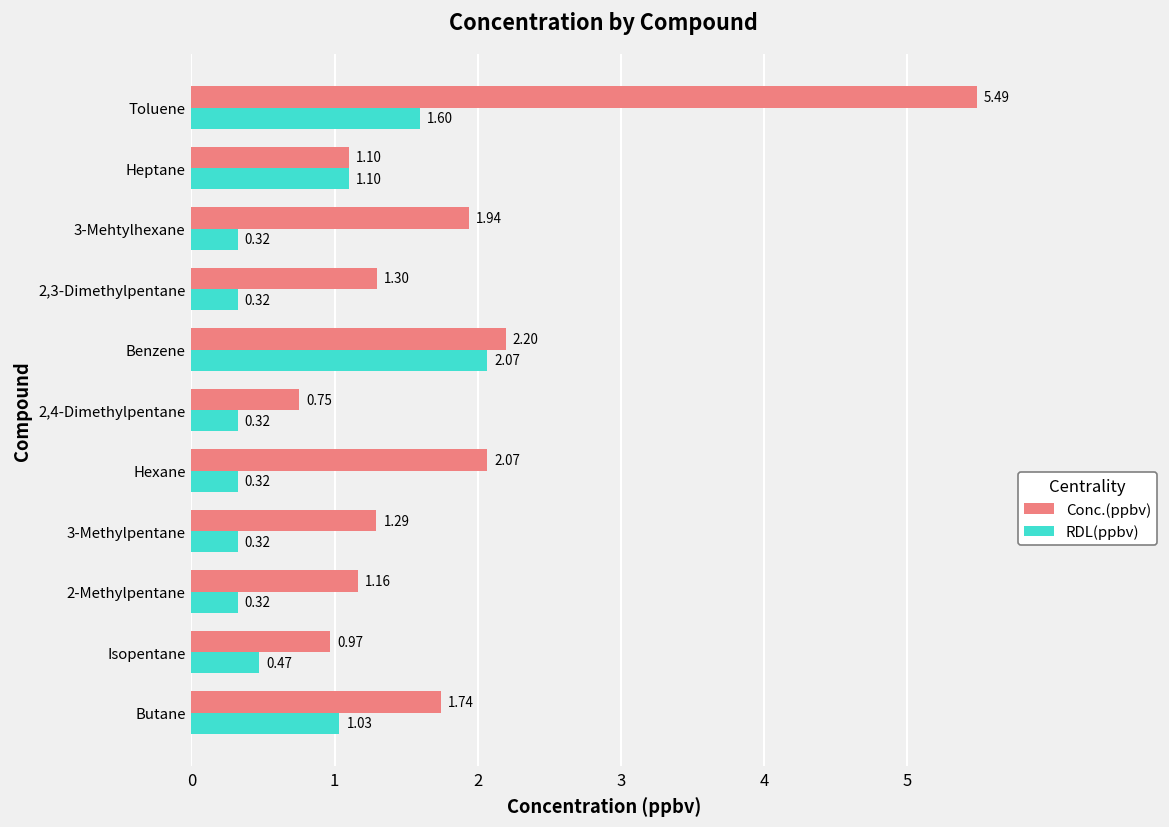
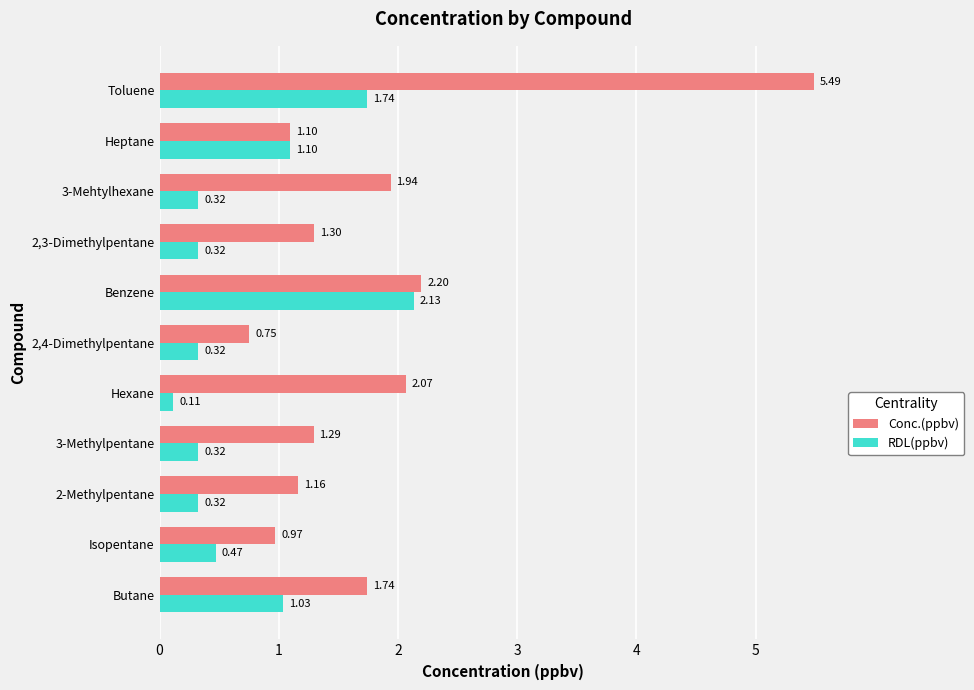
RDL(ppbv), Toluene: 1.60 -> 1.74
RDL(ppbv), Benzene: 2.07 -> 2.13
RDL(ppbv), Hexane: 0.32 -> 0.11
